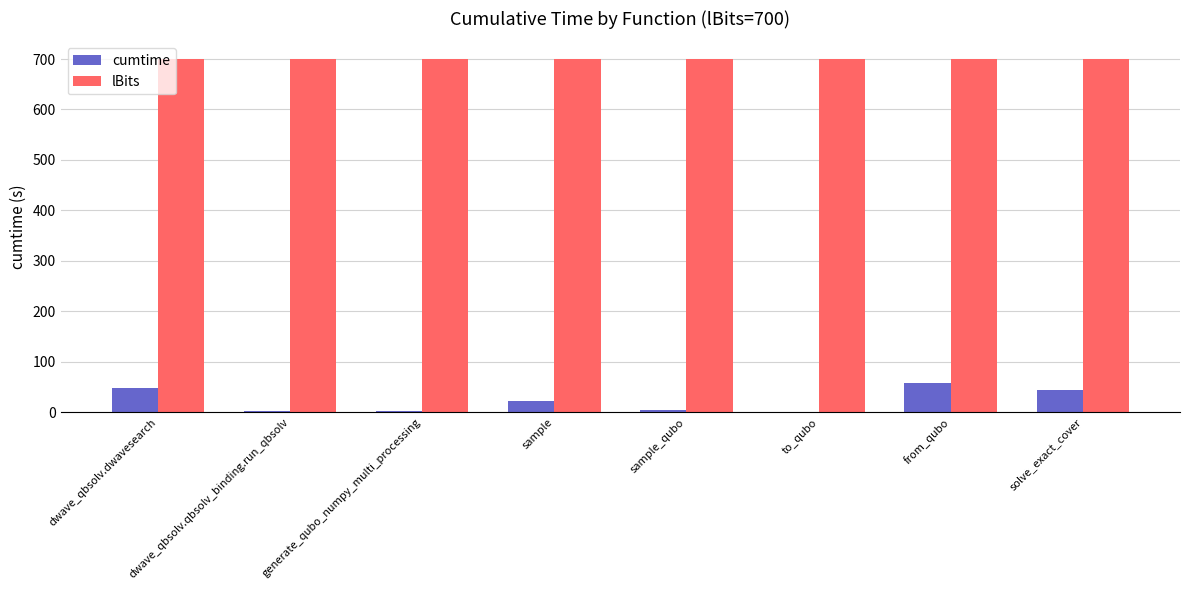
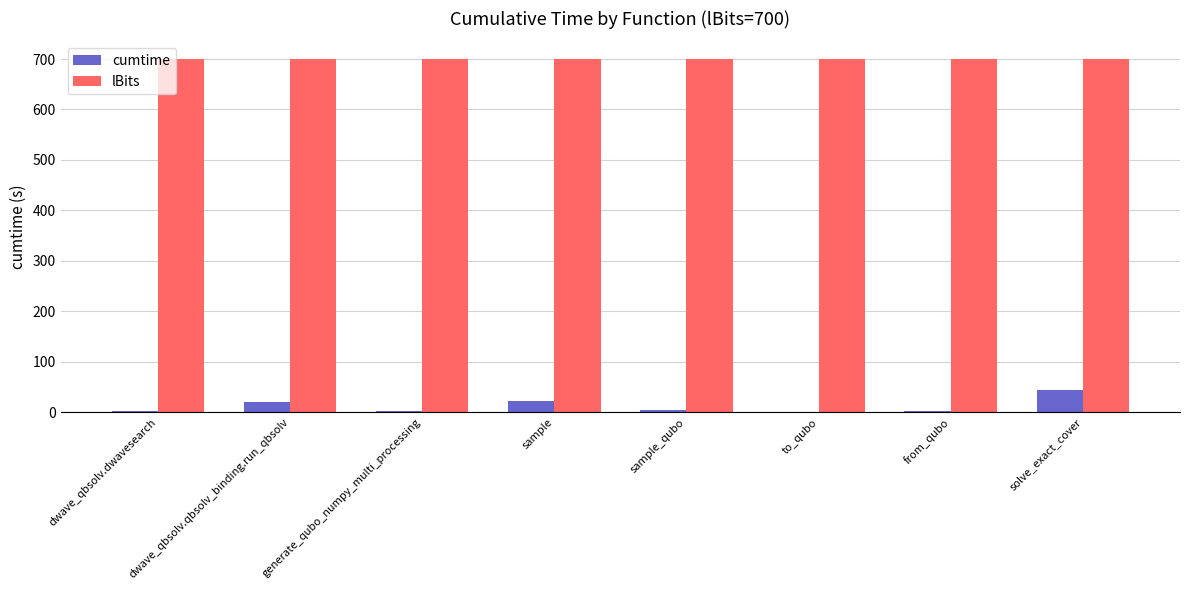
cumtime, dwave_qbsolv.dwavesearch: 50 -> 0
cumtime, dwave_qbsolv.qbsolv_binding.run_qbsolv: 0 -> 20
cumtime, from_qubo: 60 -> 0
